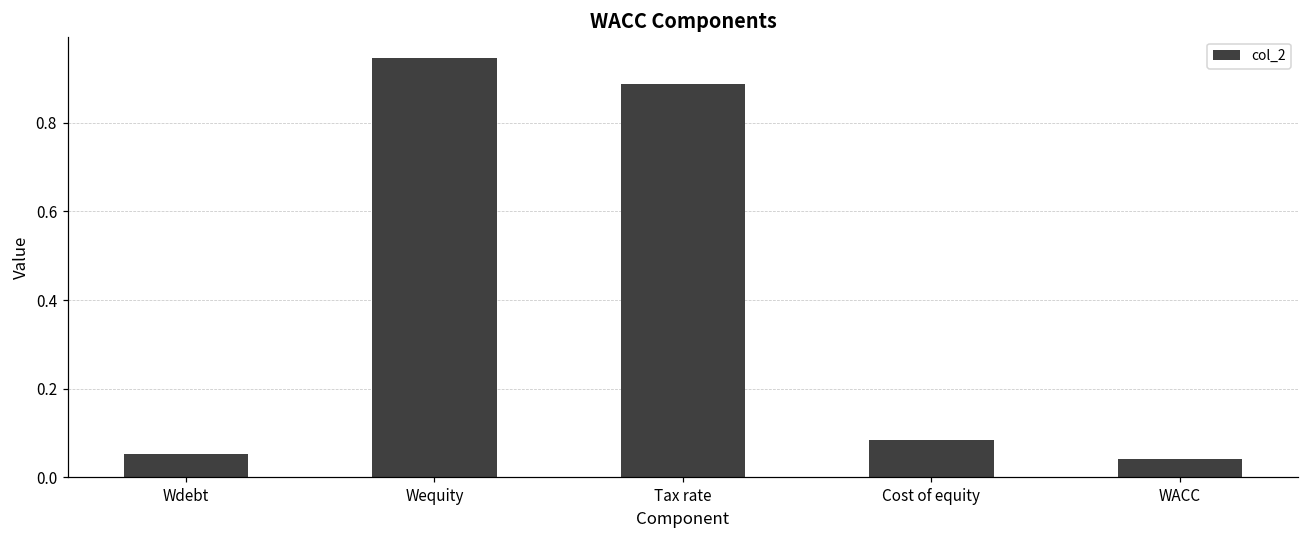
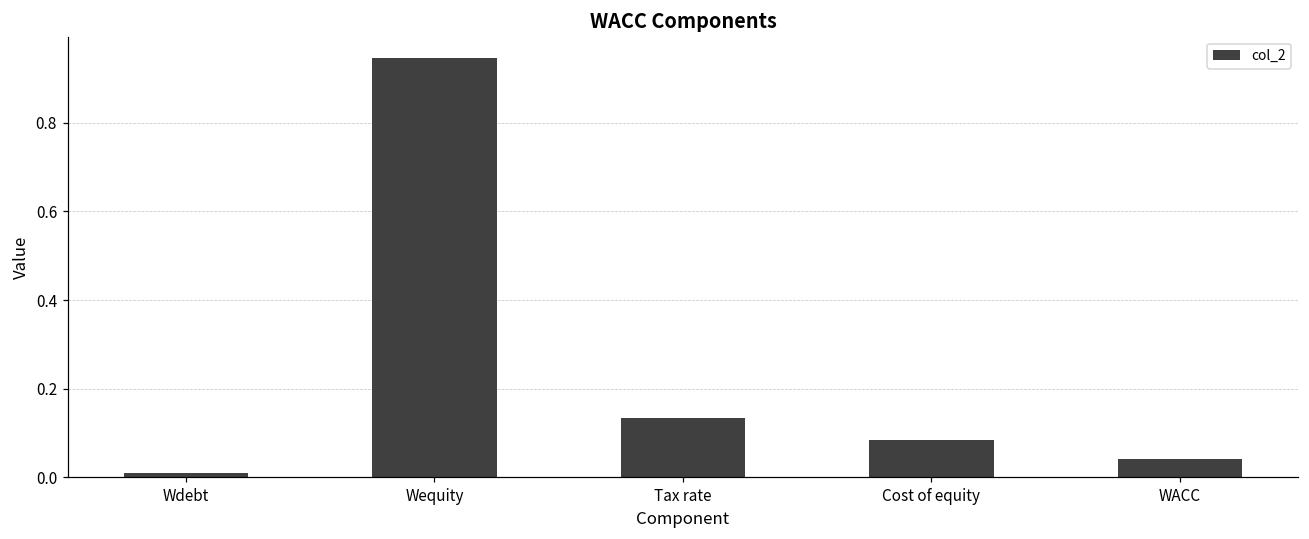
Wdebt: 0.05 -> 0.01
Tax rate: 0.89 -> 0.13
